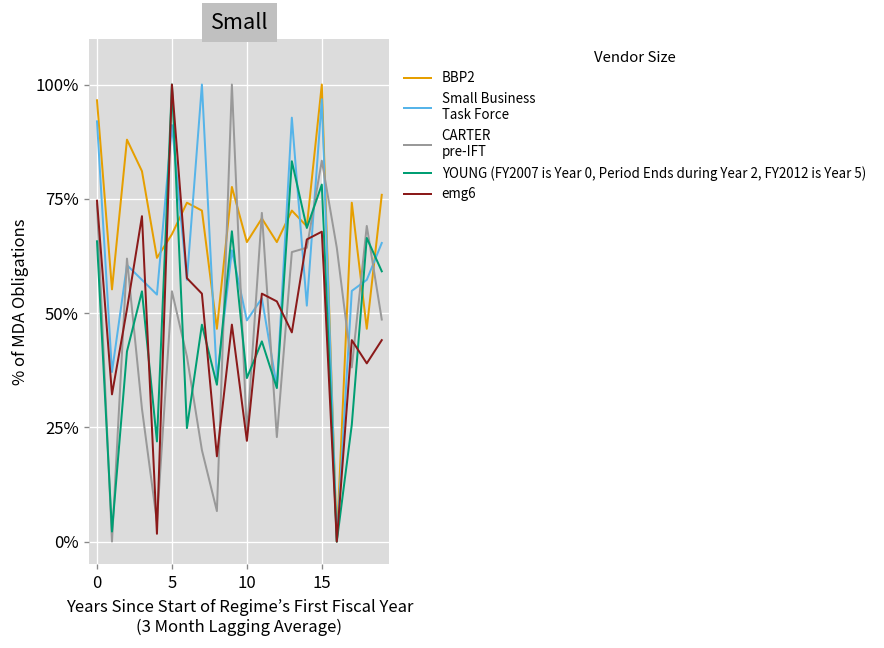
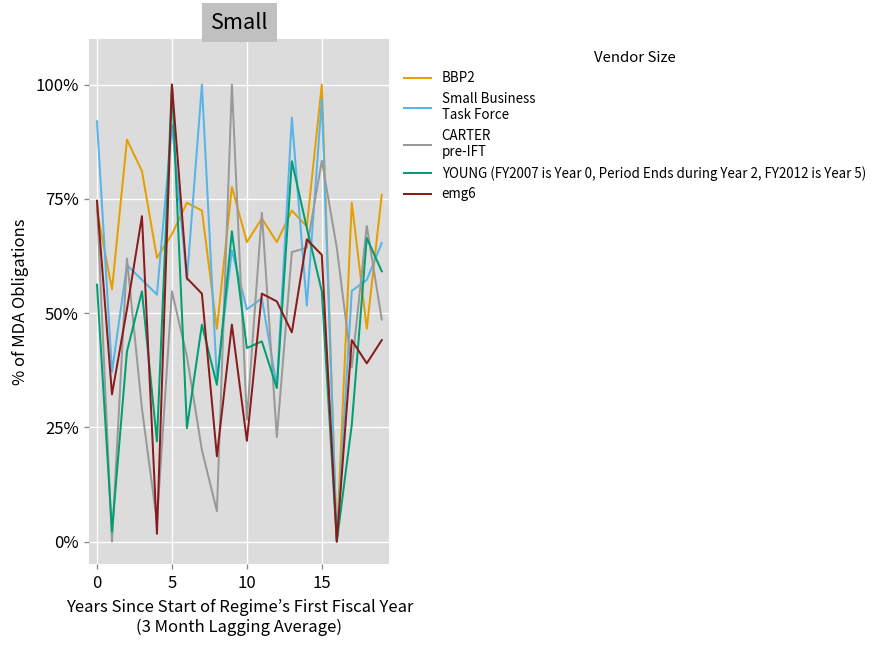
BBP2, 0: 97% -> 72%
YOUNG (FY2007 is Year 0, Period Ends during Year 2, FY2012 is Year 5), 0: 66% -> 56%
Small Business Task Force, 10: 48% -> 51%
CARTER pre-IFT, 10: 23% -> 27%
YOUNG (FY2007 is Year 0, Period Ends during Year 2, FY2012 is Year 5), 10: 36% -> 42%
YOUNG (FY2007 is Year 0, Period Ends during Year 2, FY2012 is Year 5), 15: 78% -> 55%
emg6, 15: 68% -> 63%
